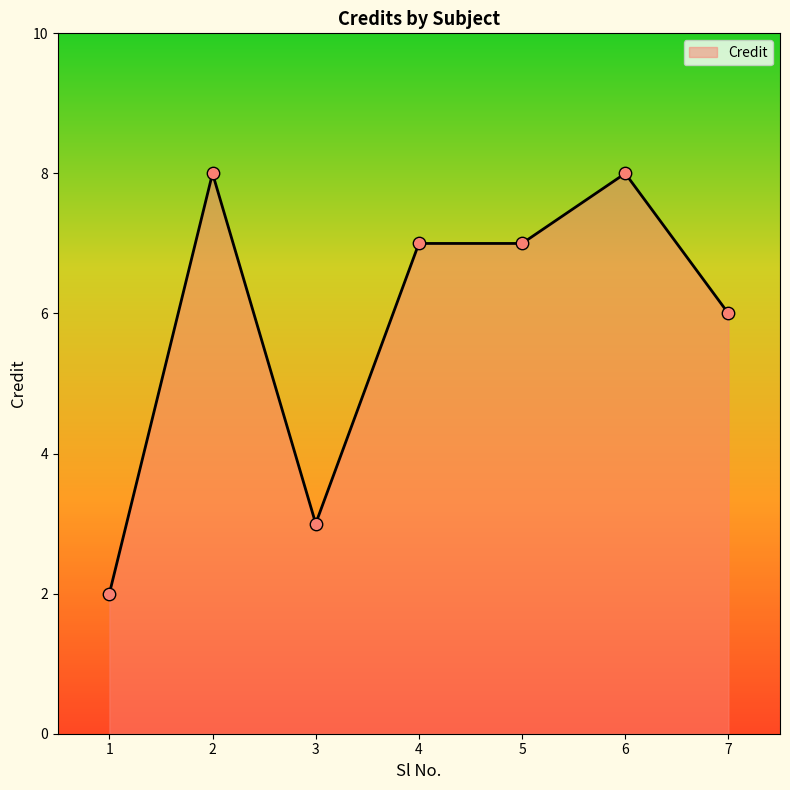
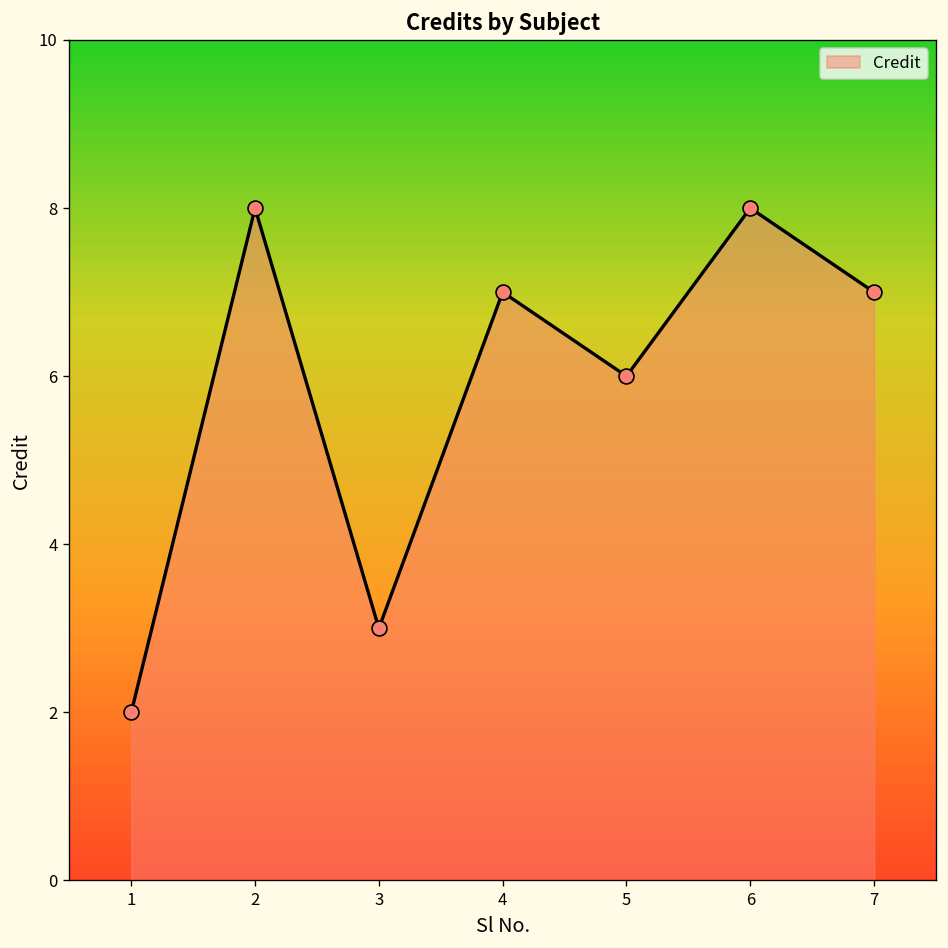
5: 7 -> 6
7: 6 -> 7
